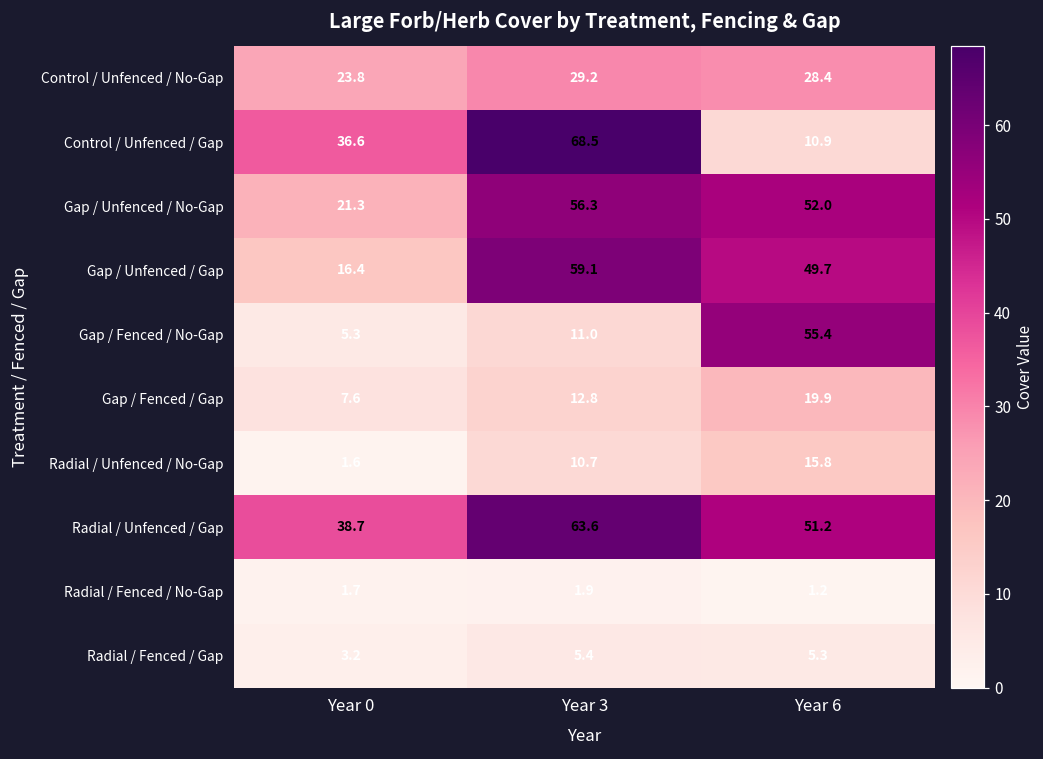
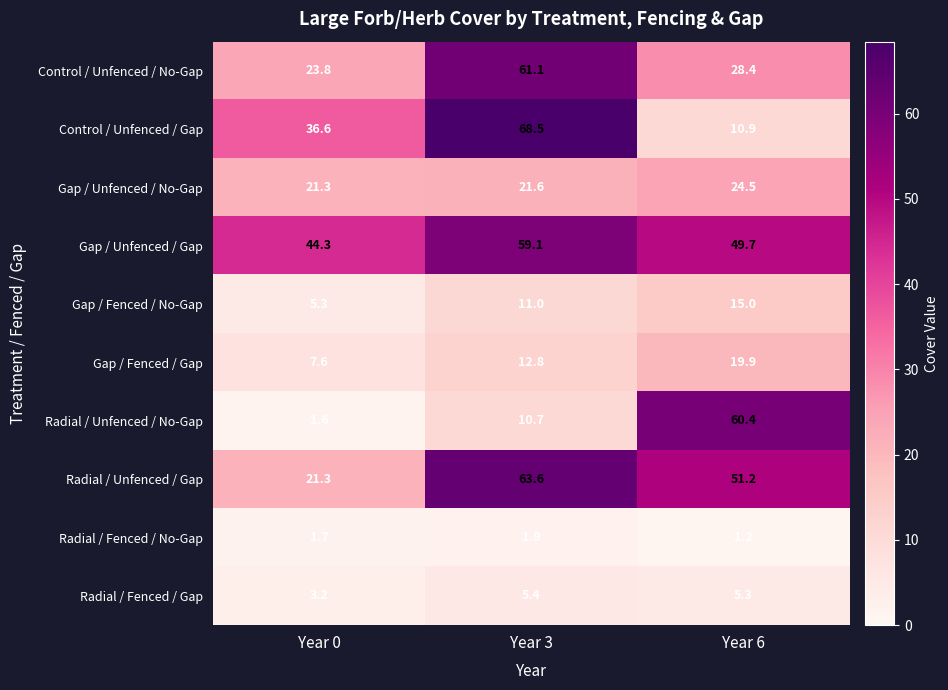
Control / Unfenced / No-Gap, Year 3: 29.2 -> 61.1
Gap / Unfenced / No-Gap, Year 3: 56.3 -> 21.6
Gap / Unfenced / No-Gap, Year 6: 52.0 -> 24.5
Gap / Unfenced / Gap, Year 0: 16.4 -> 44.3
Gap / Fenced / No-Gap, Year 6: 55.4 -> 15.0
Radial / Unfenced / No-Gap, Year 6: 15.8 -> 60.4
Radial / Unfenced / Gap, Year 0: 38.7 -> 21.3
